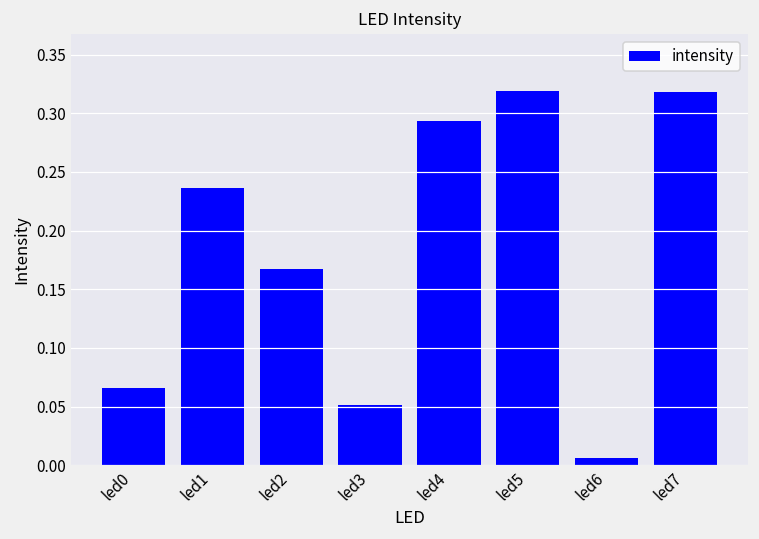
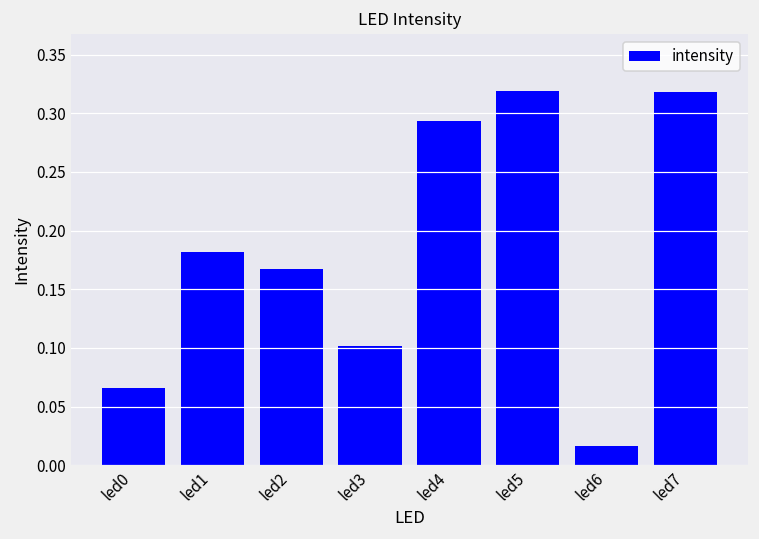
led1: 0.236 -> 0.182
led3: 0.052 -> 0.101
led6: 0.007 -> 0.017
